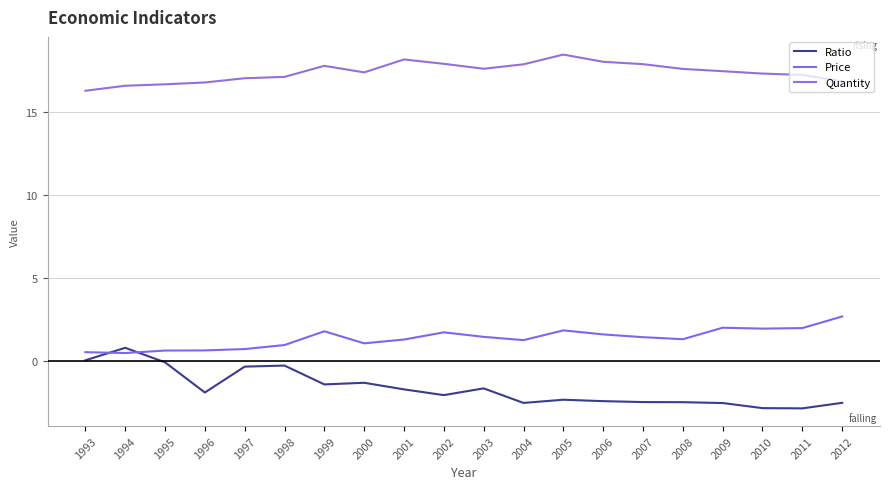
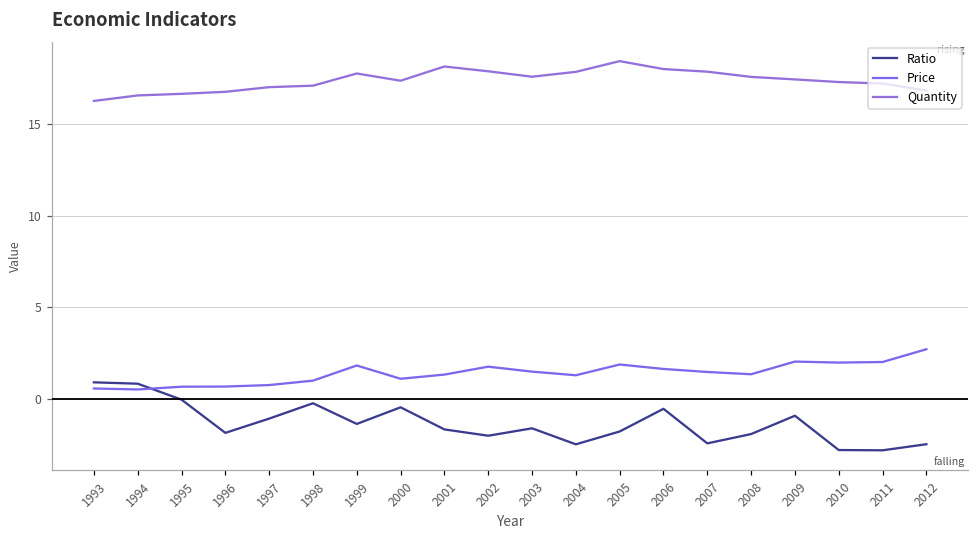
Ratio, 1993: 0.1 -> 0.9
Ratio, 1997: -0.3 -> -1.1
Ratio, 2000: -1.3 -> -0.5
Ratio, 2005: -2.3 -> -1.8
Ratio, 2006: -2.4 -> -0.6
Ratio, 2008: -2.5 -> -1.9
Ratio, 2009: -2.5 -> -0.9
